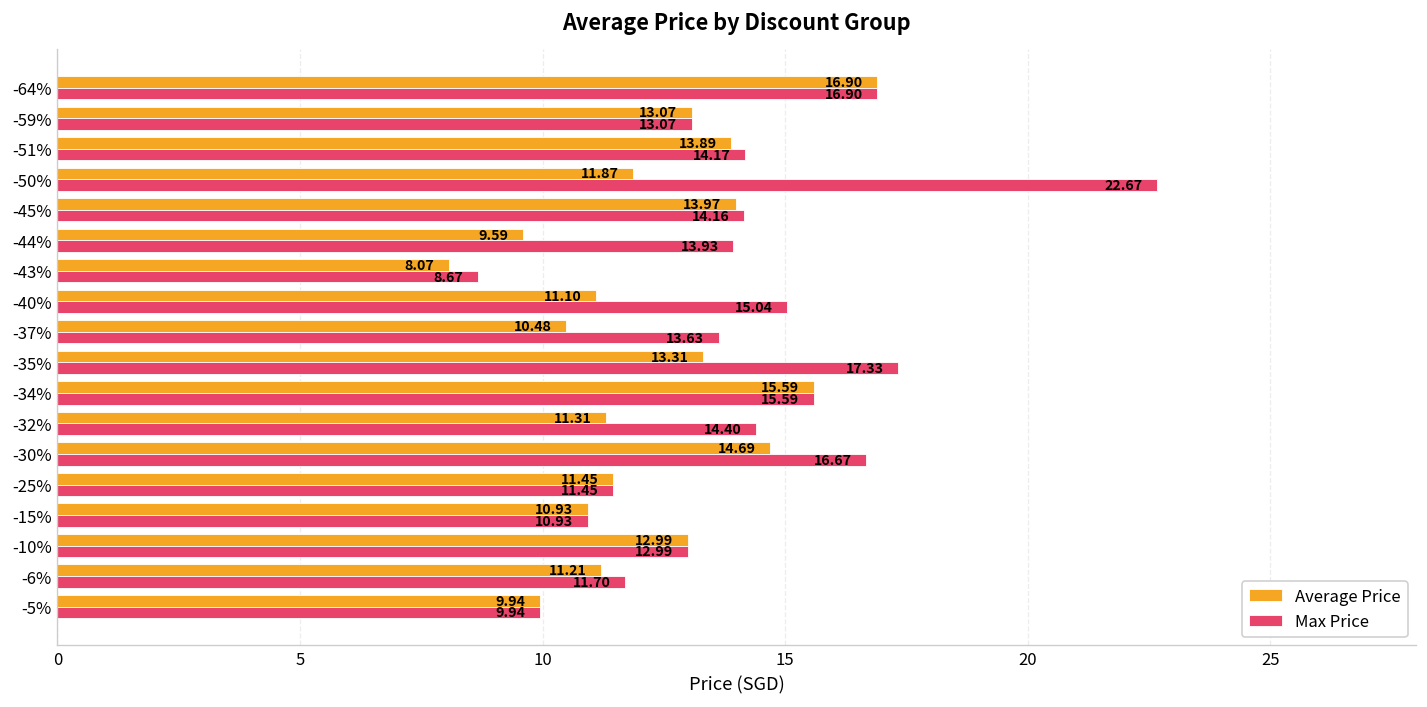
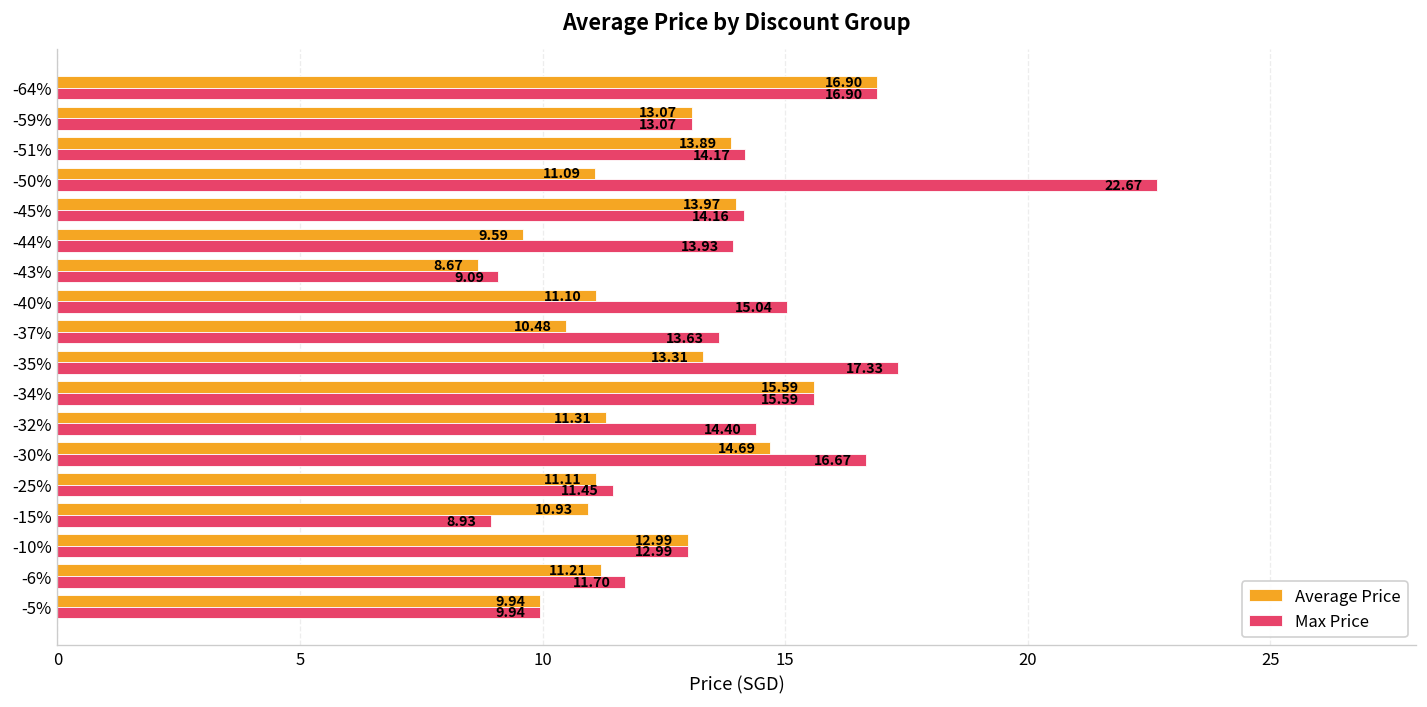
Average Price, -50%: 11.87 -> 11.09
Average Price, -43%: 8.07 -> 8.67
Max Price, -43%: 8.67 -> 9.09
Average Price, -25%: 11.45 -> 11.11
Max Price, -15%: 10.93 -> 8.93
